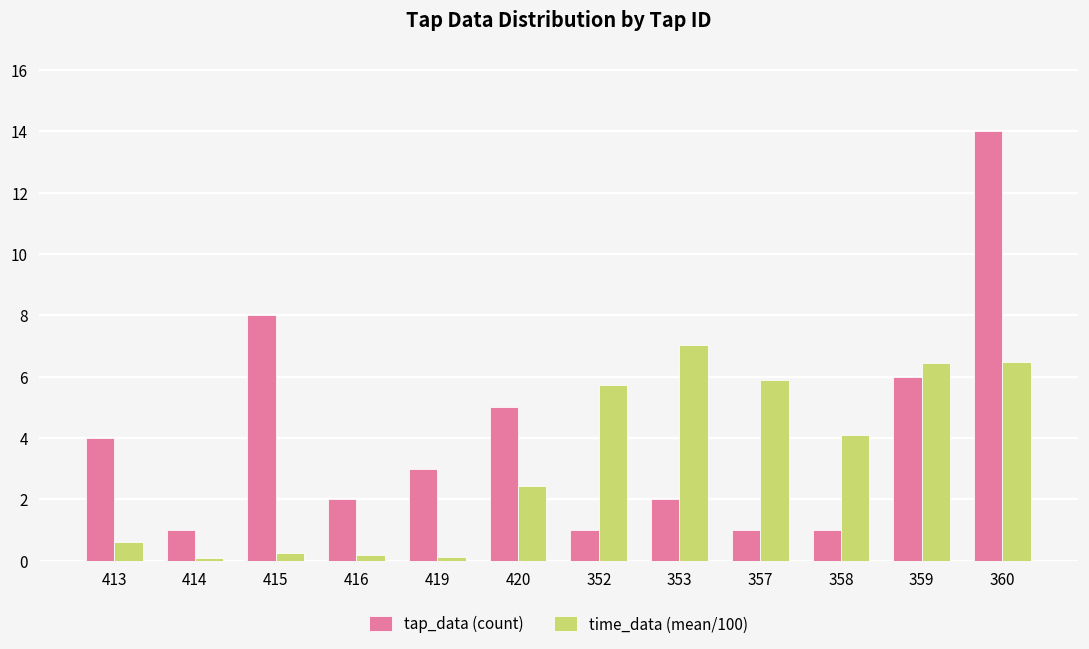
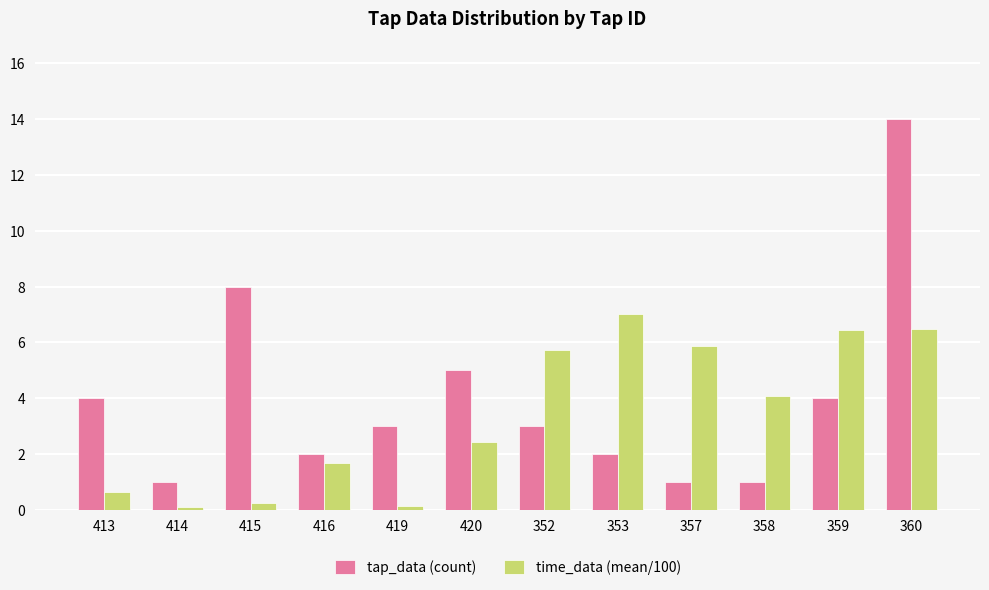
time_data (mean/100), 416: 0.2 -> 1.7
tap_data (count), 352: 1 -> 3
tap_data (count), 359: 6 -> 4
